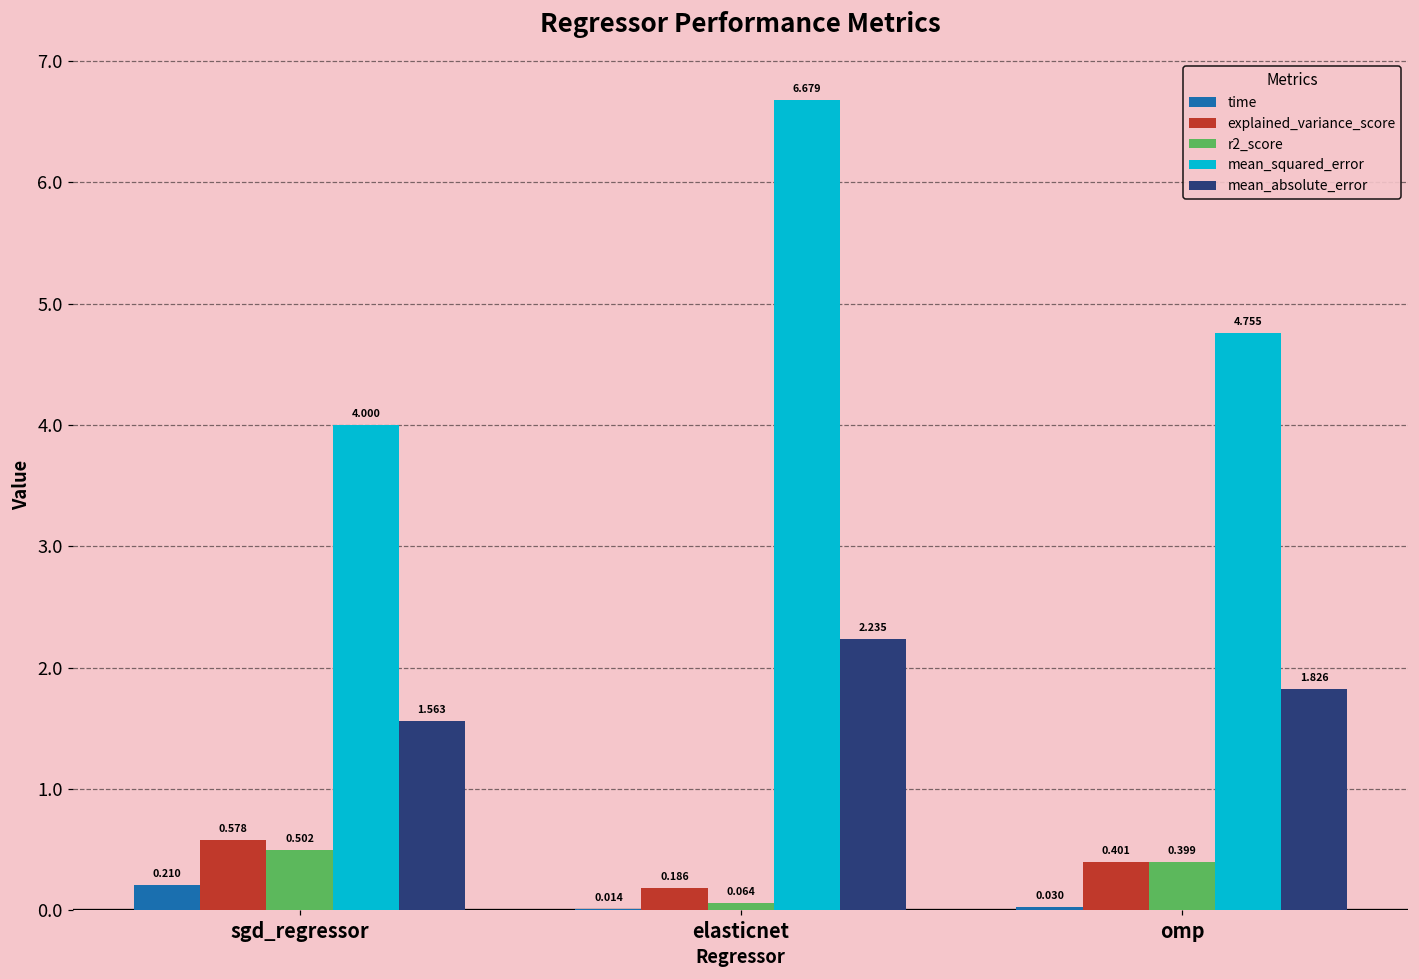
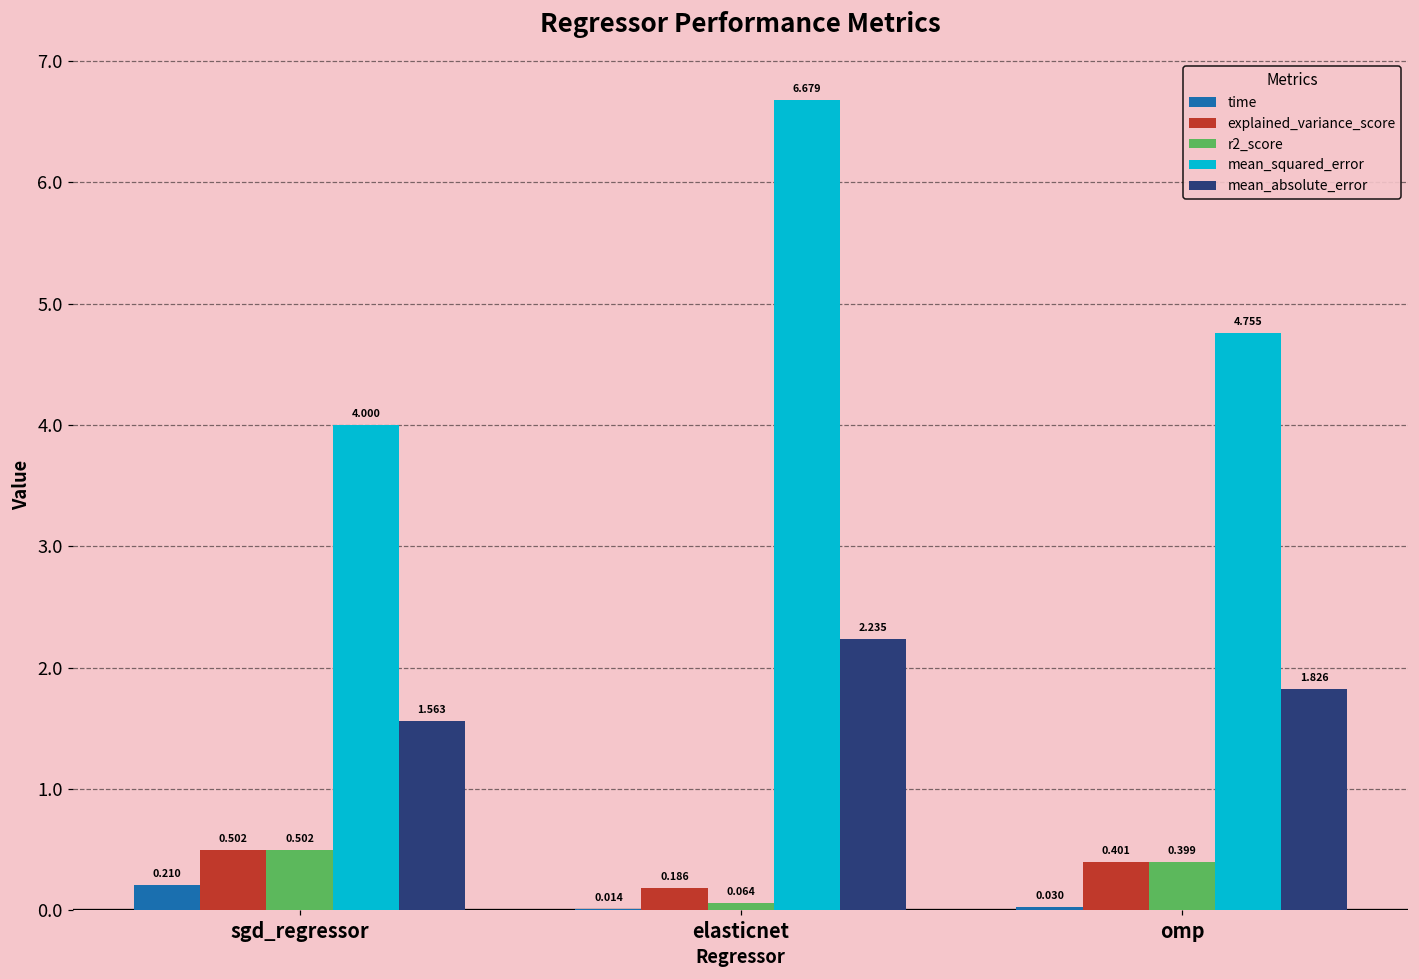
explained_variance_score, sgd_regressor: 0.578 -> 0.502
